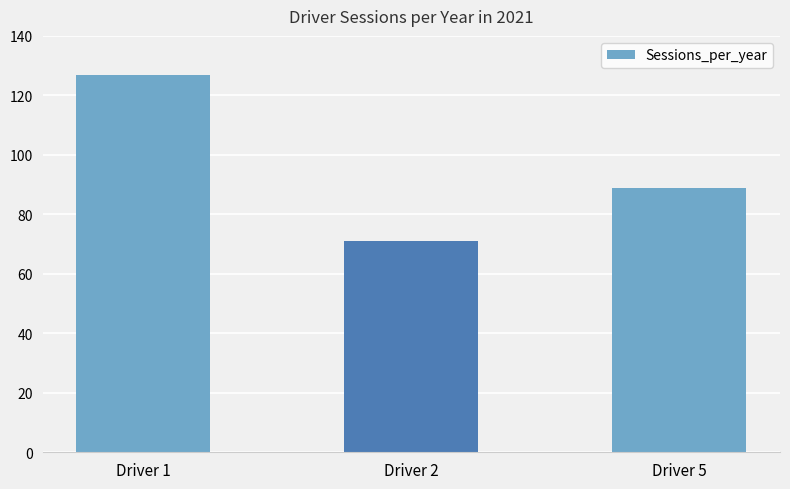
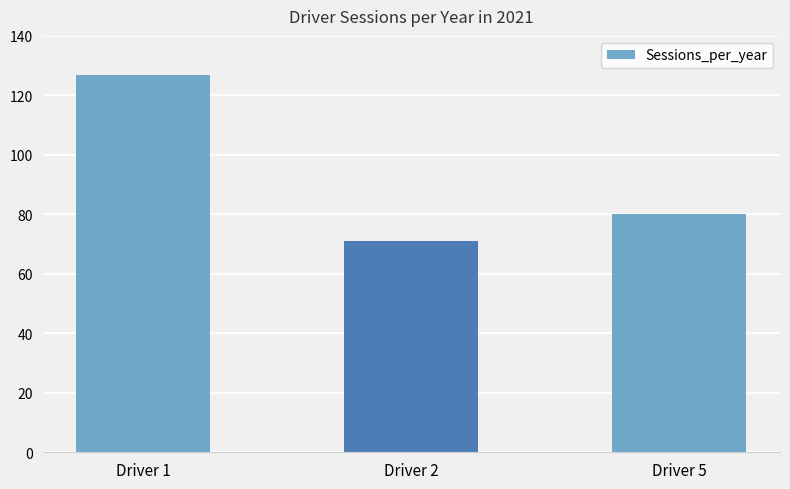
Driver 5: 89 -> 80
